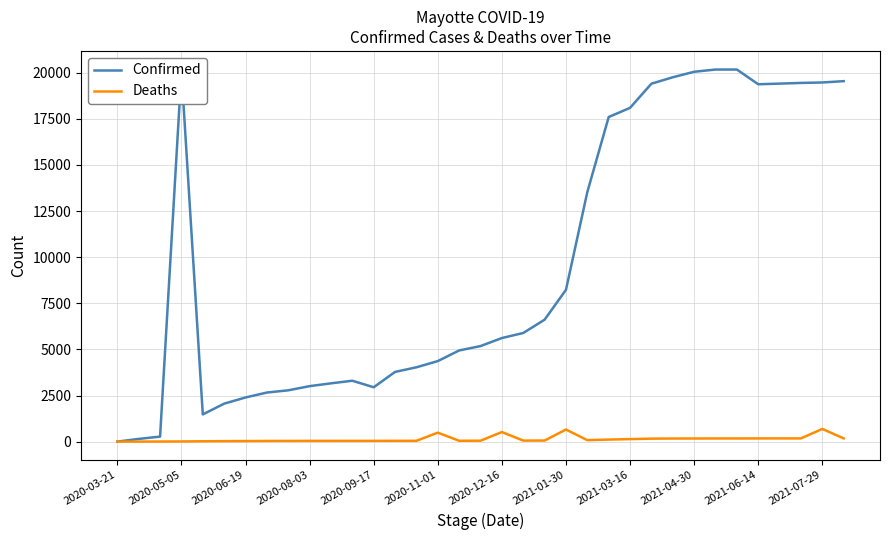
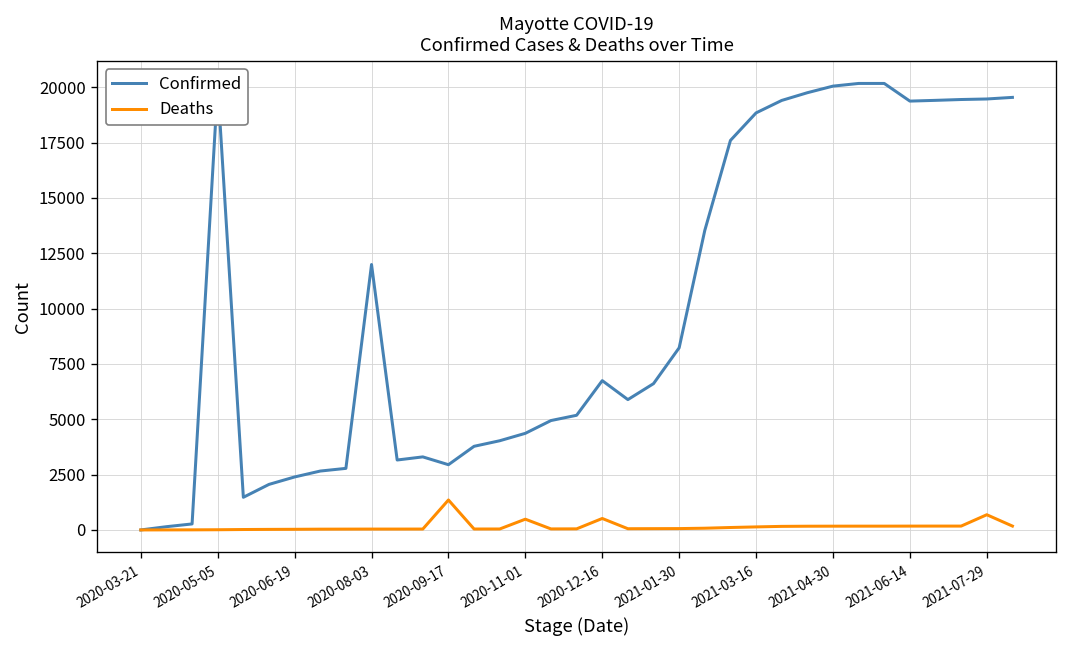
Confirmed, 2020-08-03: 3000 -> 12000
Deaths, 2020-09-17: 0 -> 1400
Confirmed, 2020-12-16: 5600 -> 6700
Deaths, 2021-01-30: 700 -> 100
Confirmed, 2021-03-16: 18100 -> 18800
